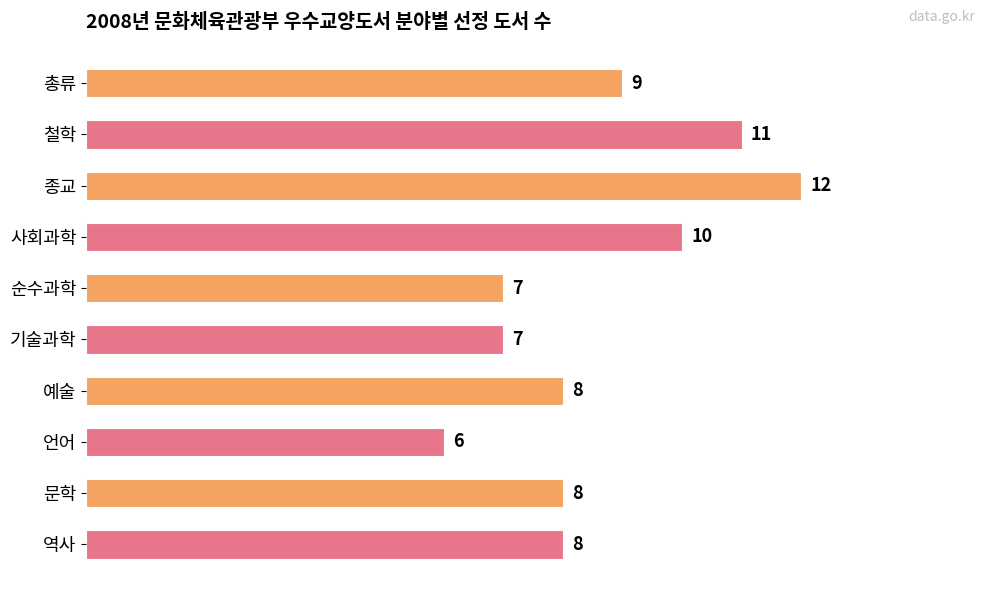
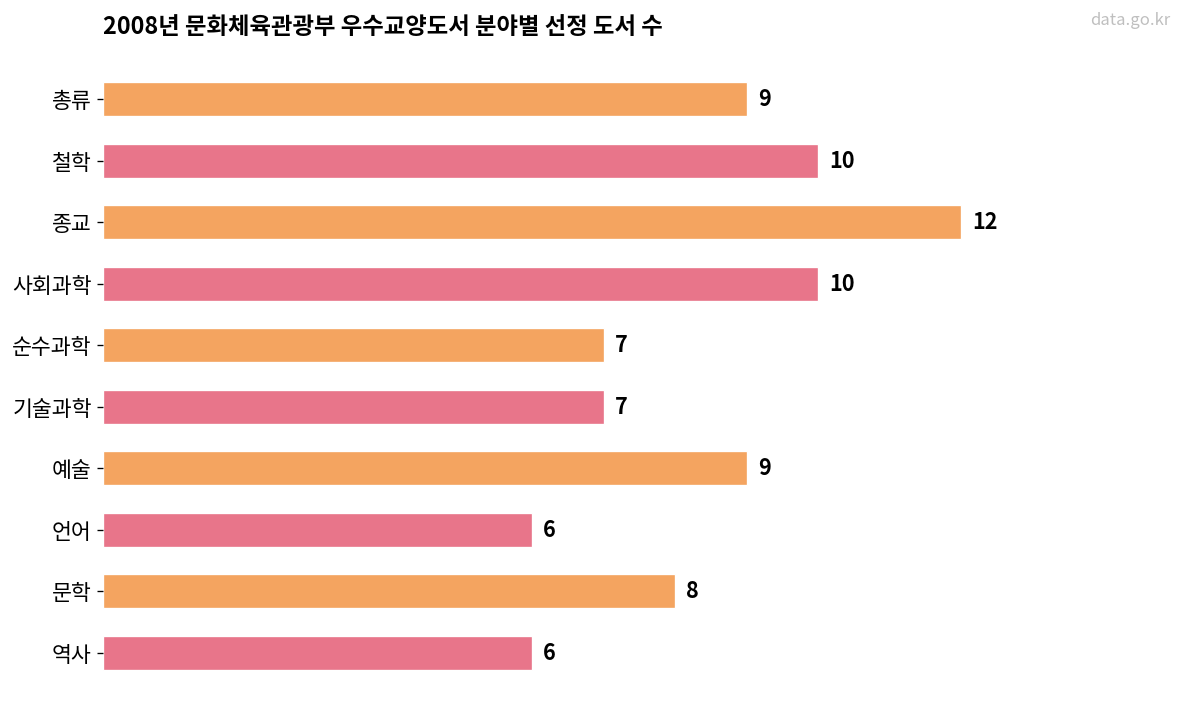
철학: 11 -> 10
예술: 8 -> 9
역사: 8 -> 6
